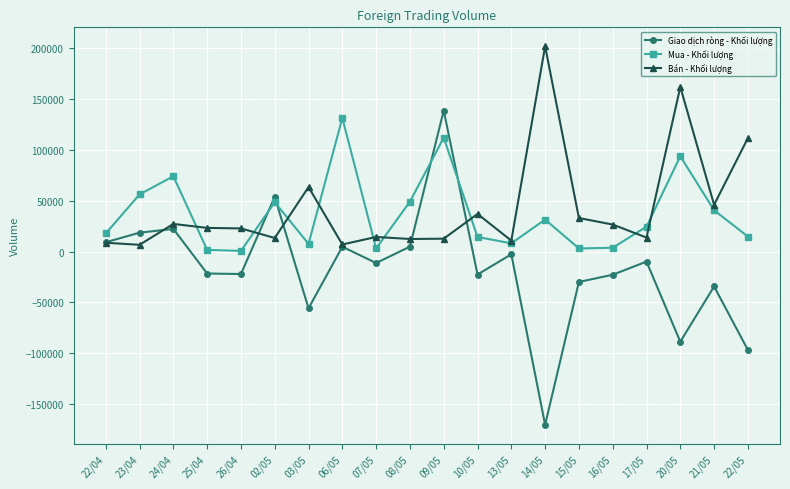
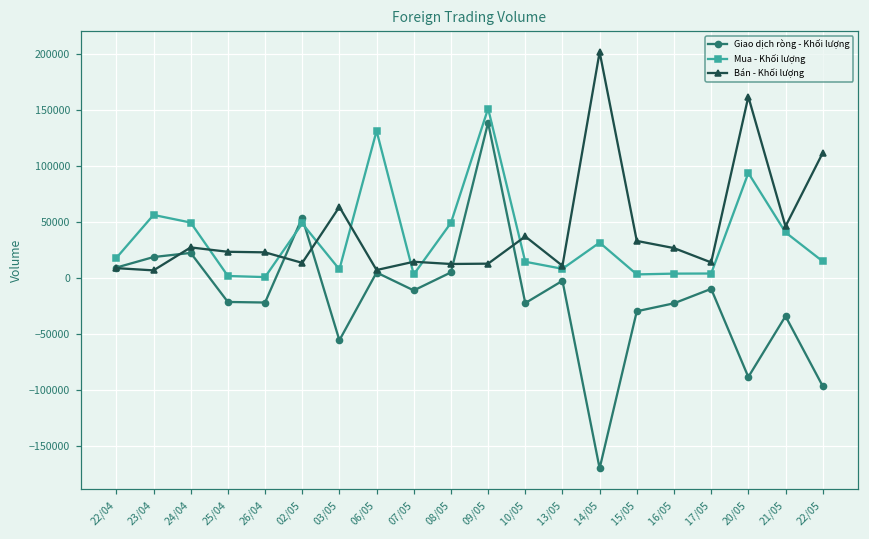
Mua - Khối lượng, 24/04: 74000 -> 49000
Mua - Khối lượng, 09/05: 112000 -> 151000
Mua - Khối lượng, 17/05: 24000 -> 4000
